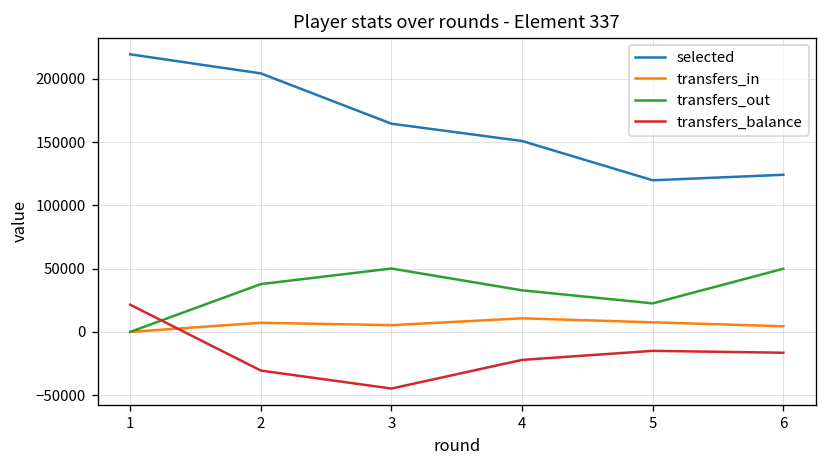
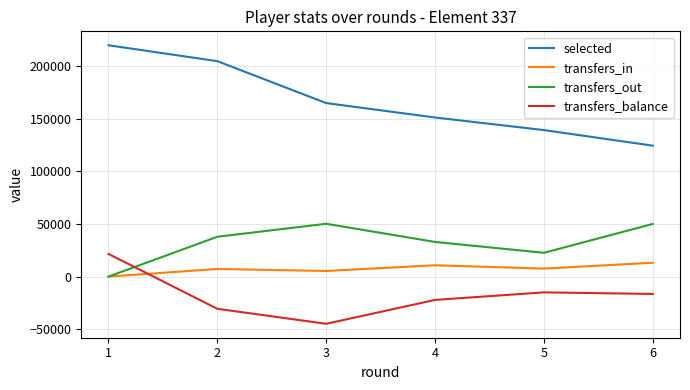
selected, 5: 120000 -> 139000
transfers_in, 6: 4000 -> 13000
